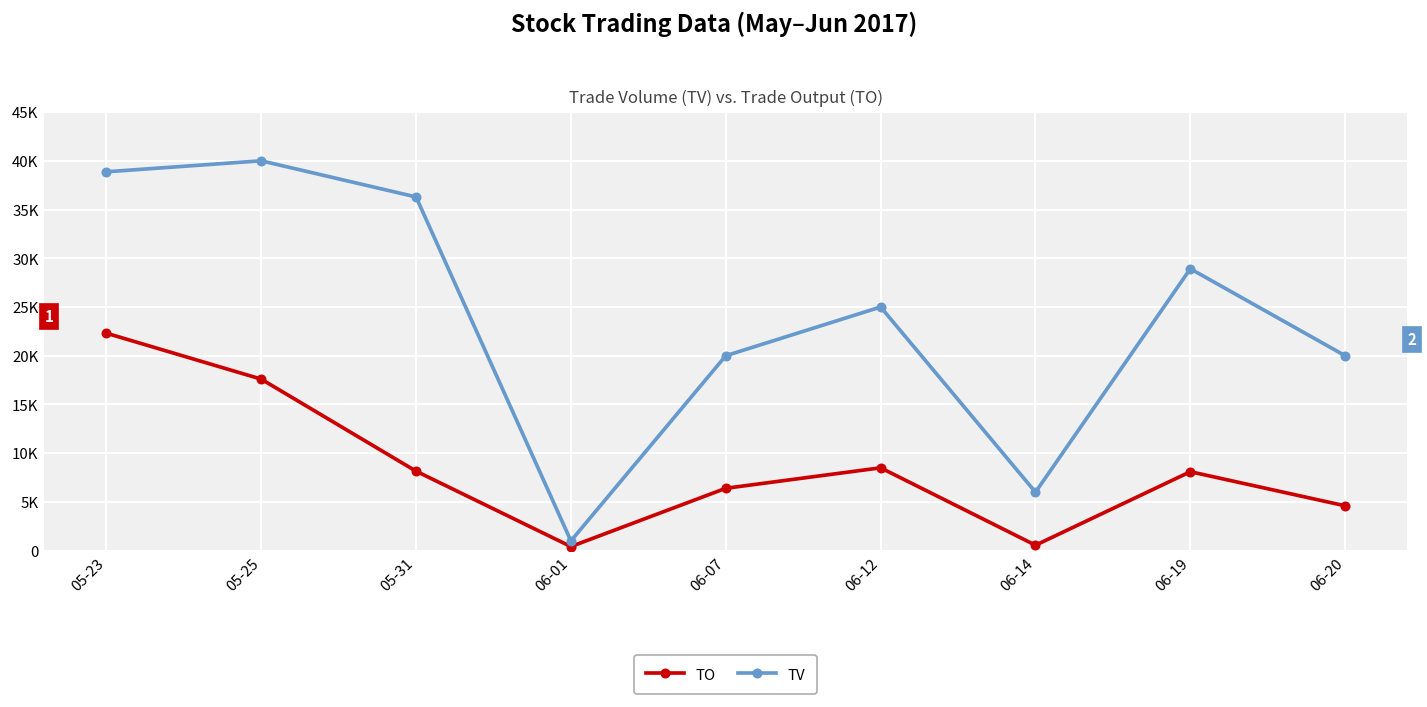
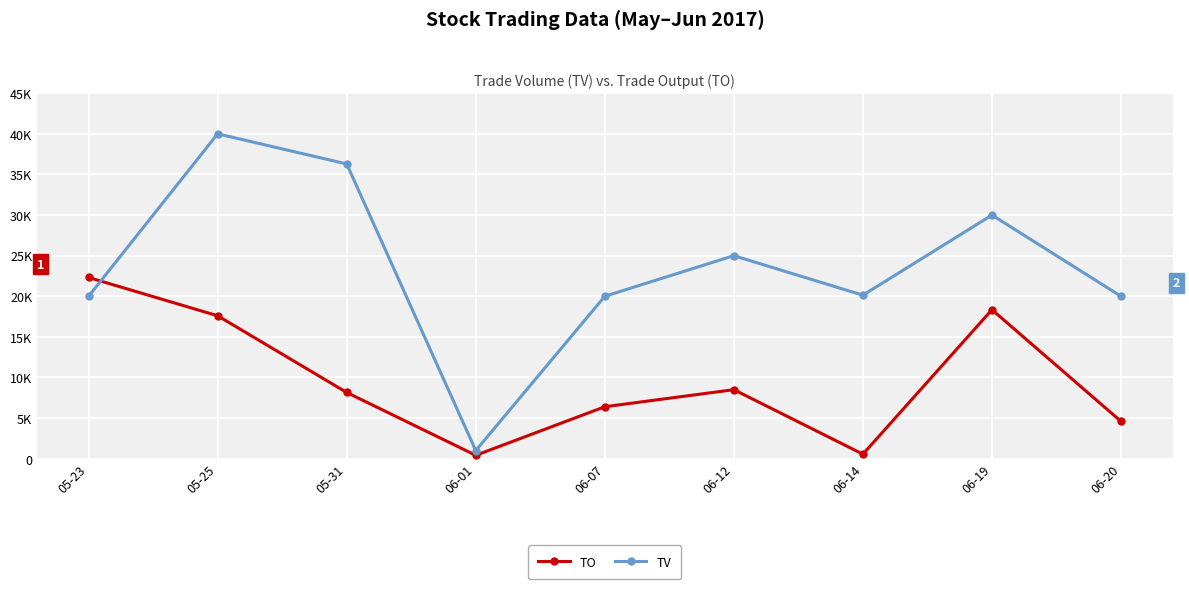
TV, 05-23: 39000 -> 20000
TV, 06-14: 6000 -> 20000
TO, 06-19: 8000 -> 18000
TV, 06-19: 29000 -> 30000
